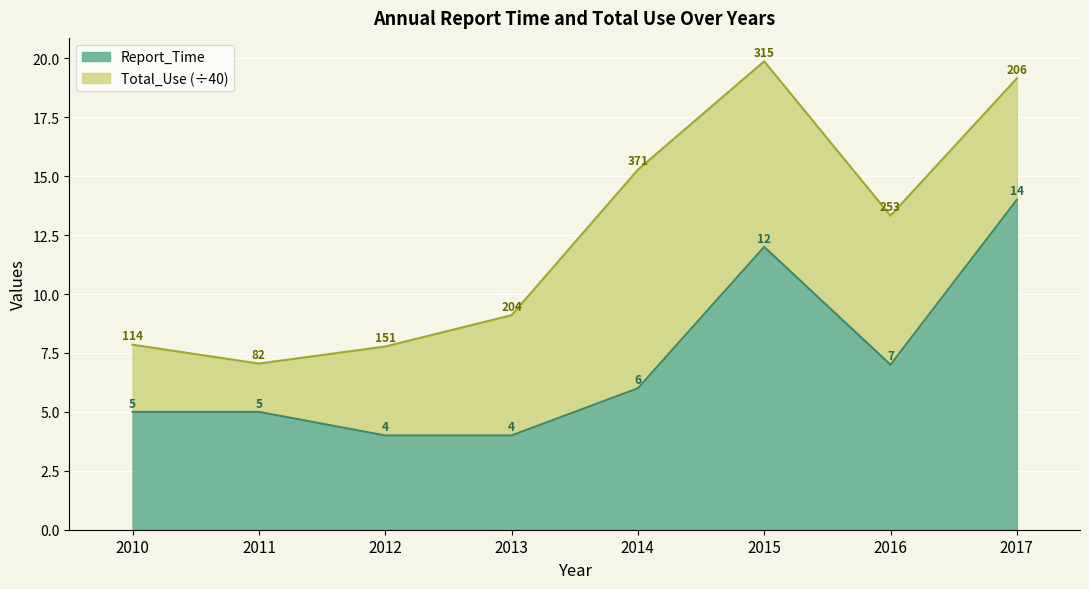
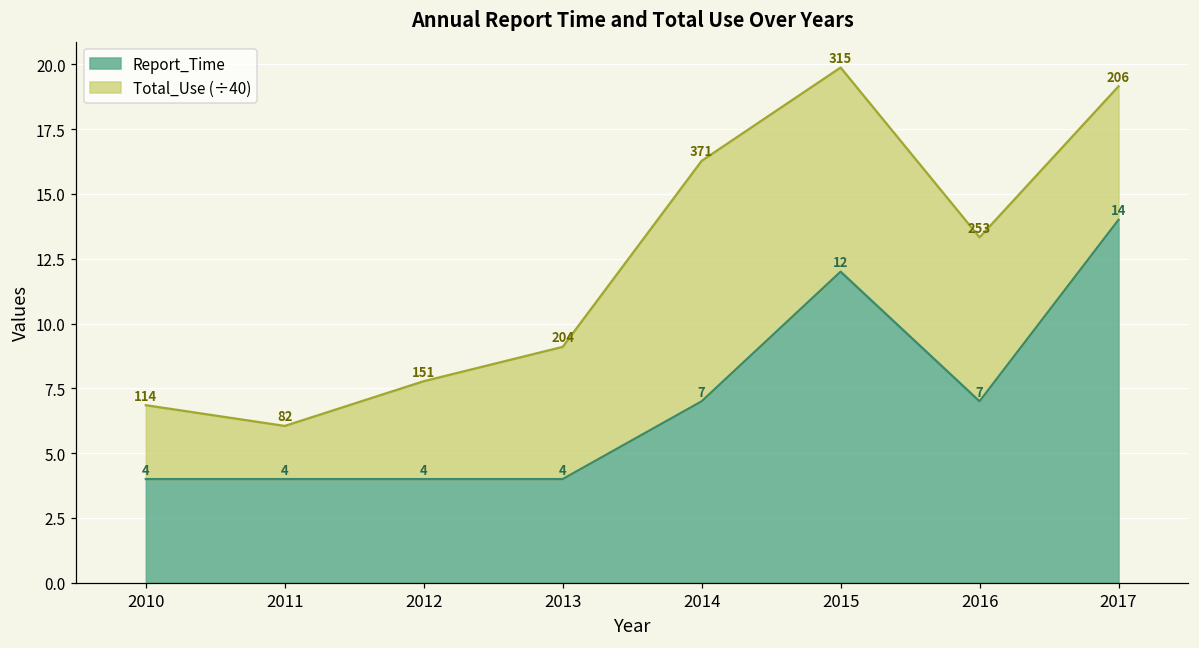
Report_Time, 2010: 5 -> 4
Report_Time, 2011: 5 -> 4
Report_Time, 2014: 6 -> 7
